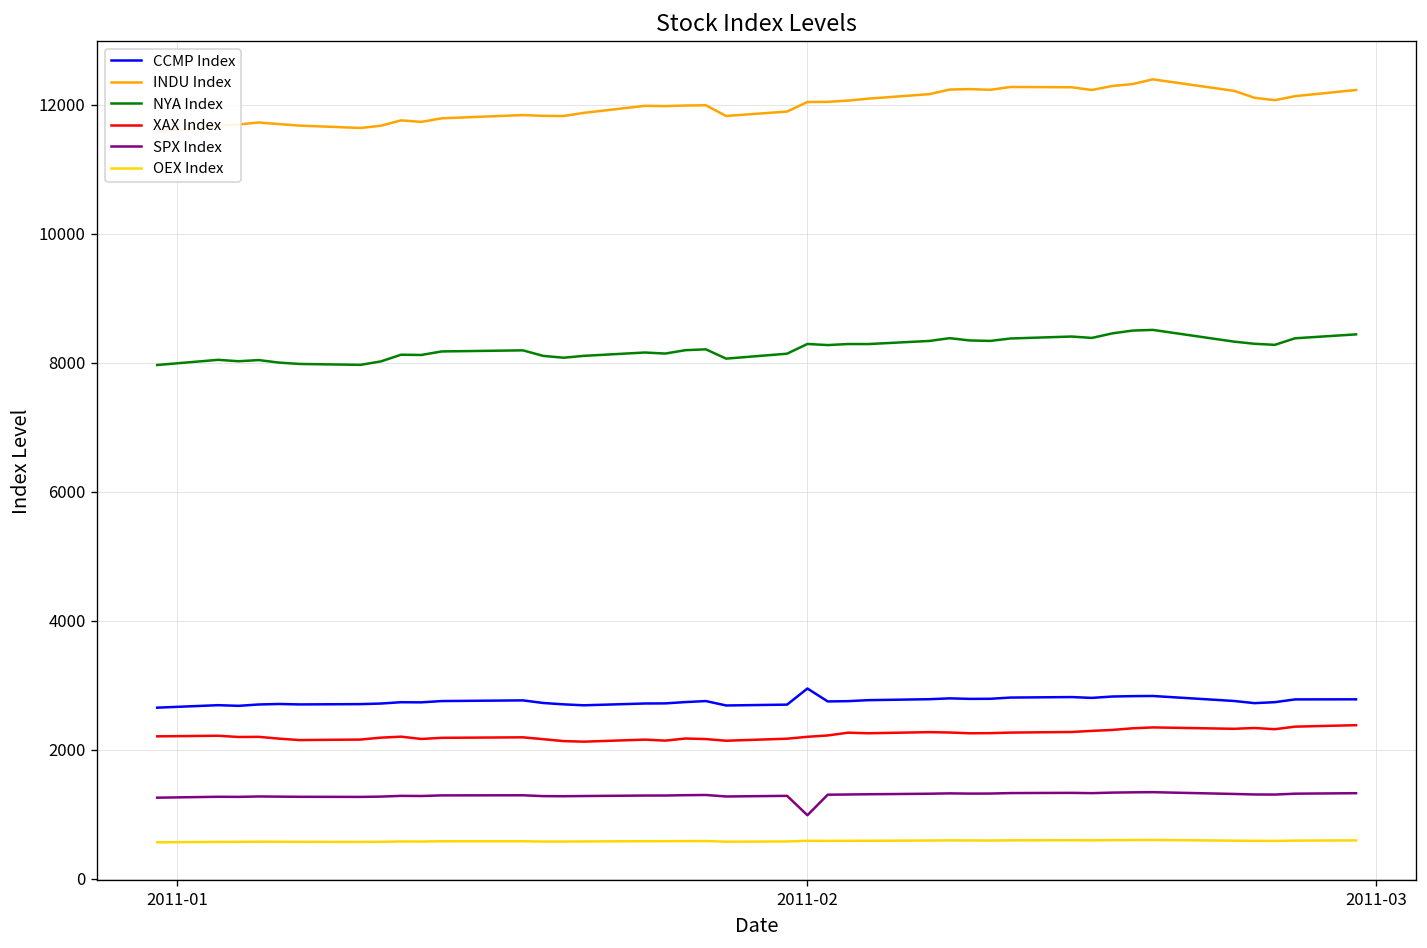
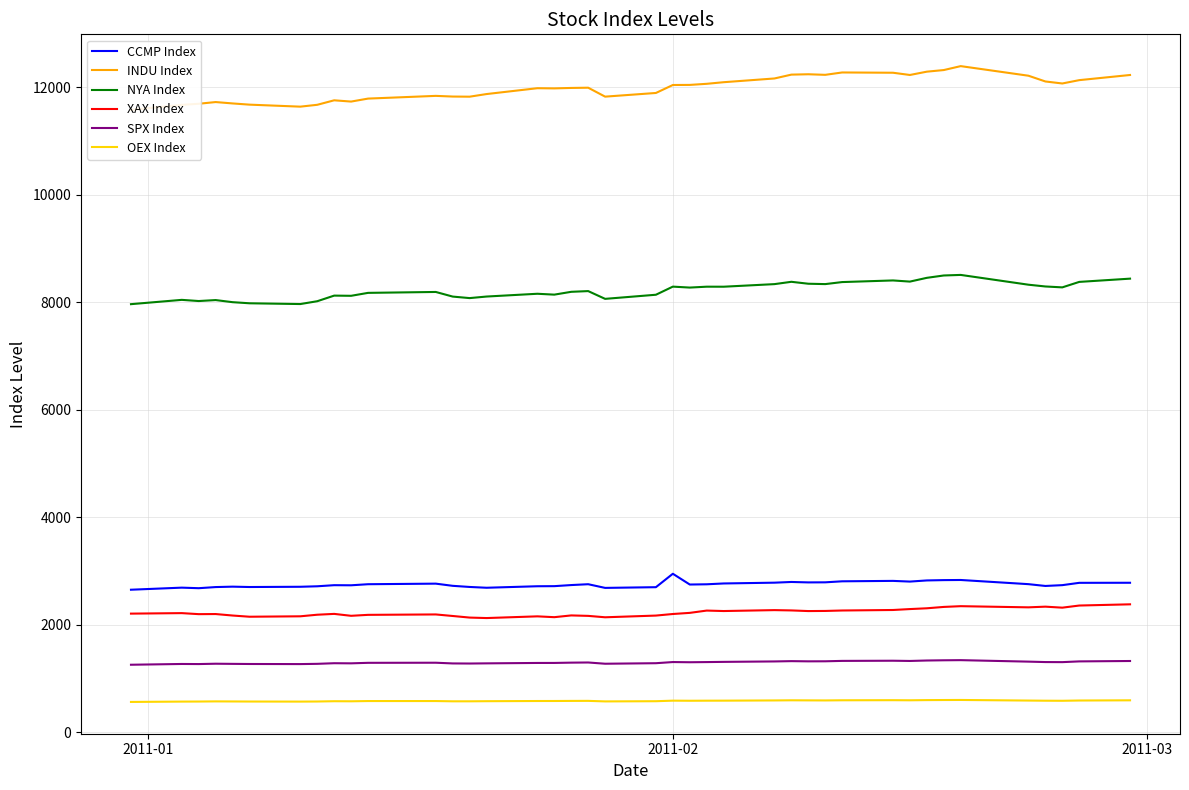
SPX Index, 2011-02: 1000 -> 1300
